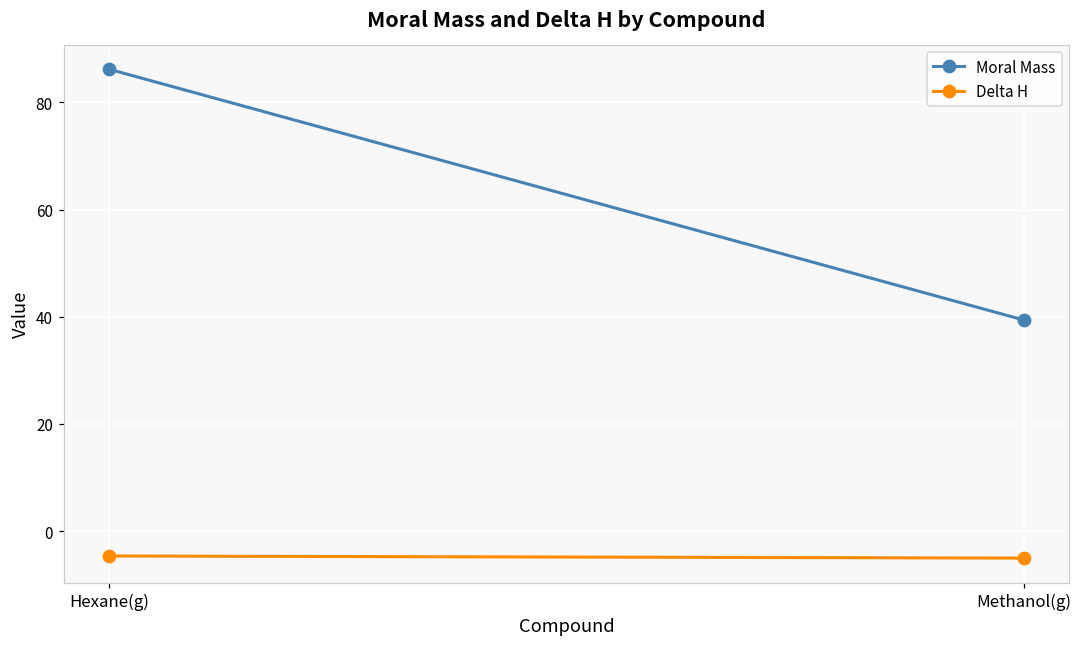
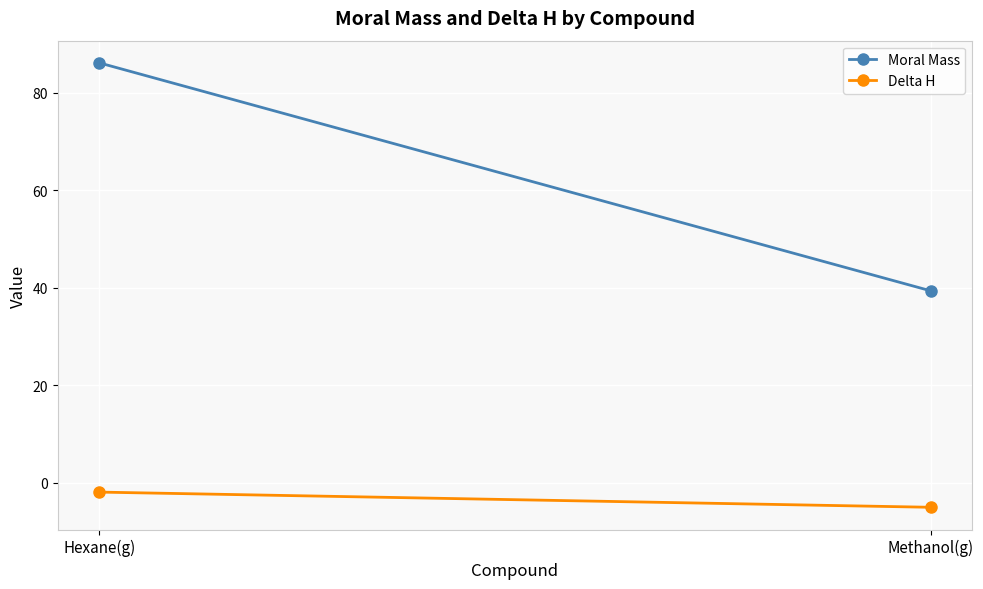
Delta H, Hexane(g): -5 -> -2
